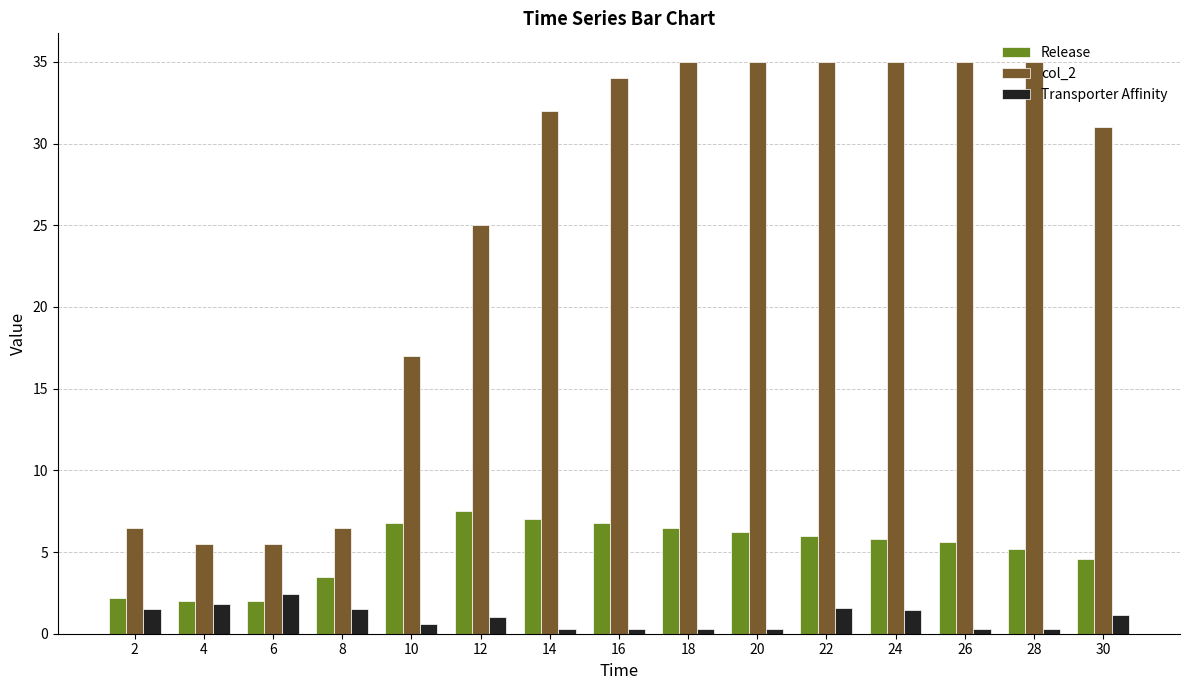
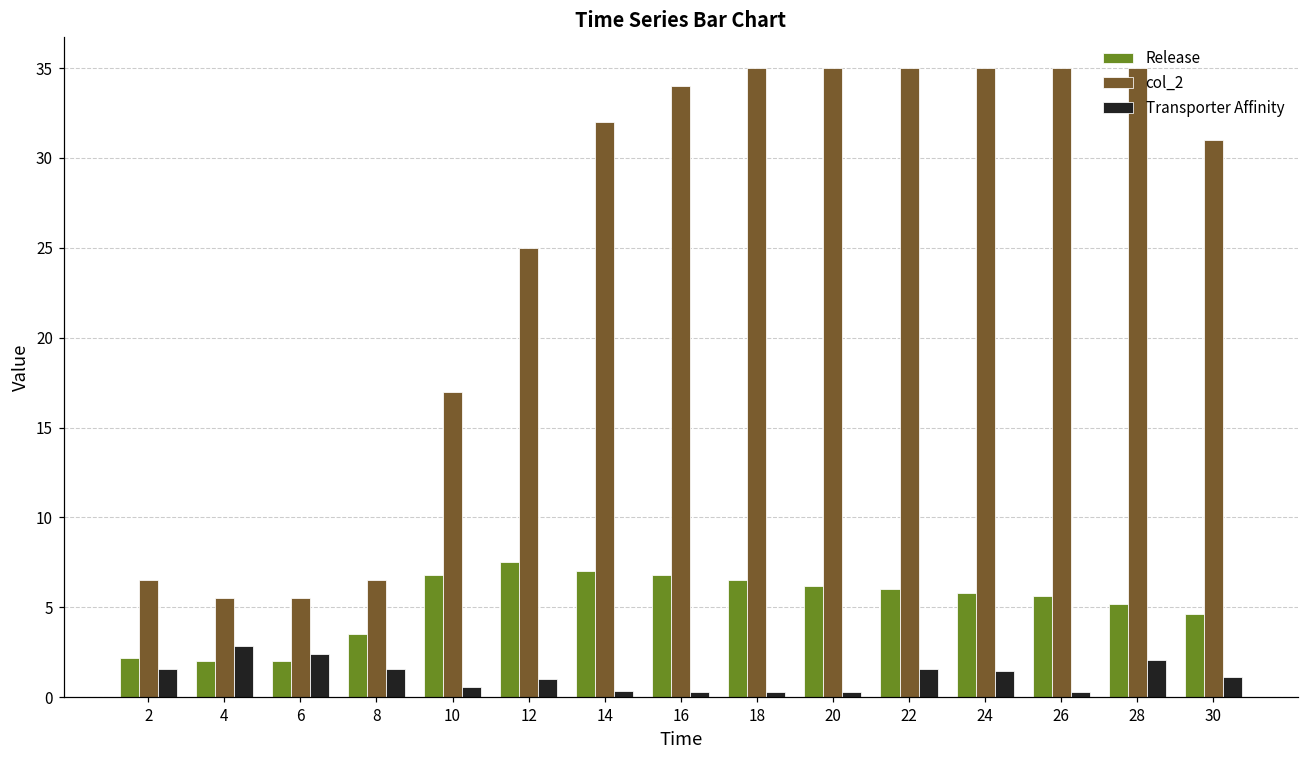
Transporter Affinity, 4: 1.8 -> 2.8
Transporter Affinity, 28: 0.3 -> 2.1
